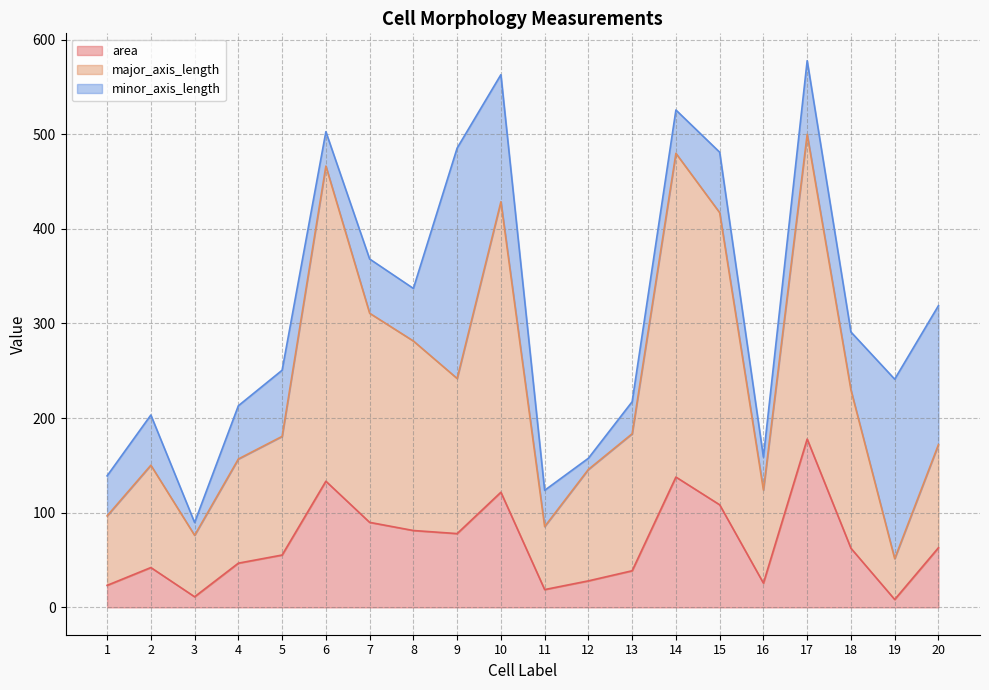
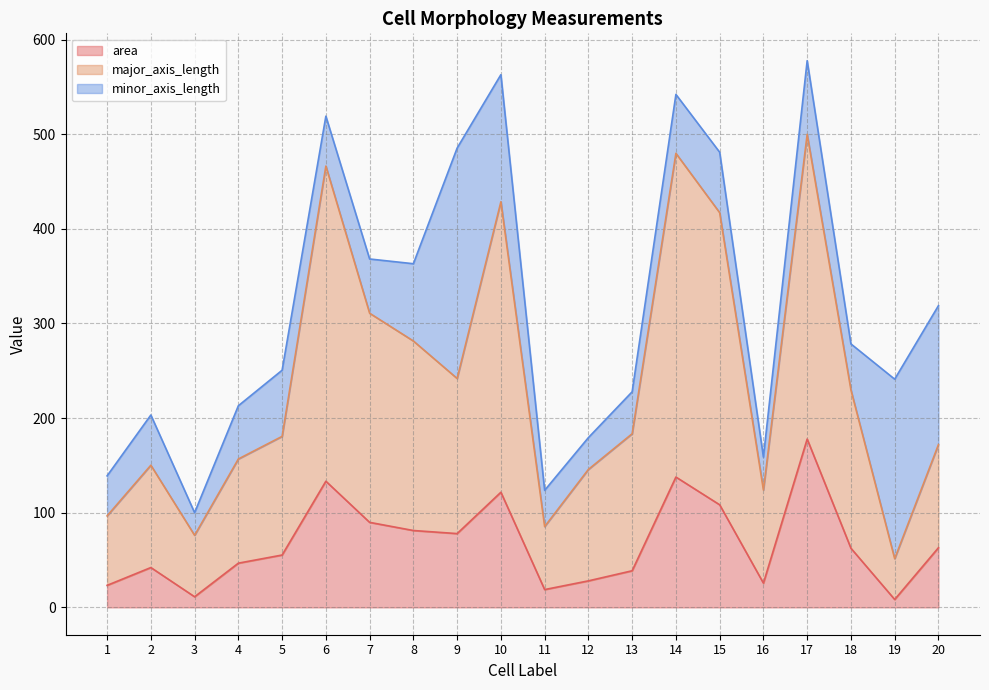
minor_axis_length, 3: 10 -> 20
minor_axis_length, 6: 40 -> 50
minor_axis_length, 8: 60 -> 80
minor_axis_length, 12: 10 -> 30
minor_axis_length, 13: 30 -> 40
minor_axis_length, 14: 50 -> 60
minor_axis_length, 18: 60 -> 50
